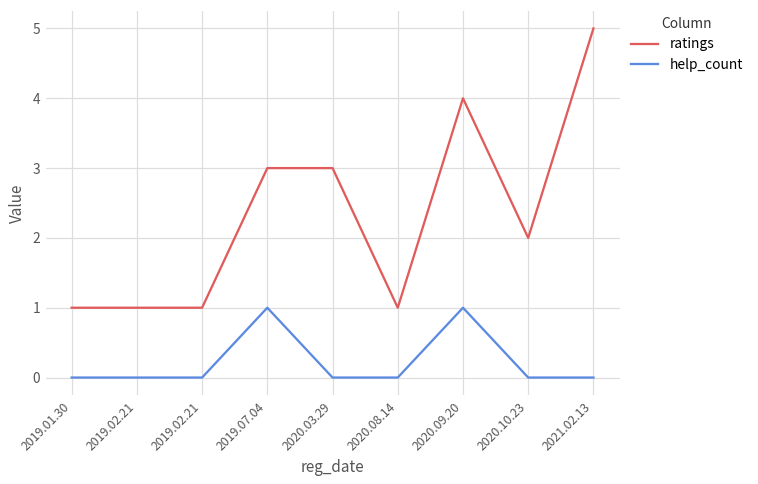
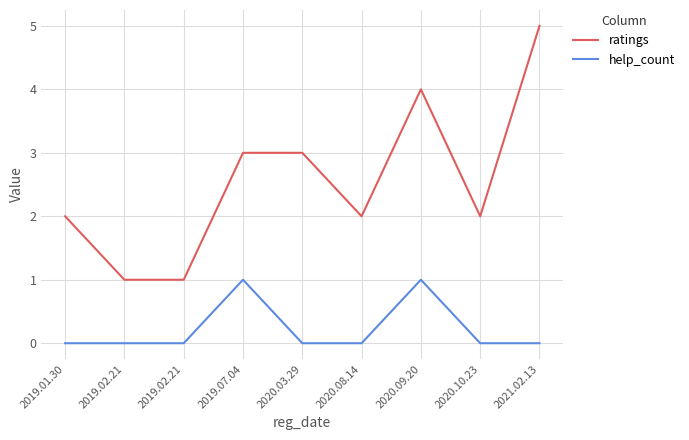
ratings, 2019.01.30: 1 -> 2
ratings, 2020.08.14: 1 -> 2
